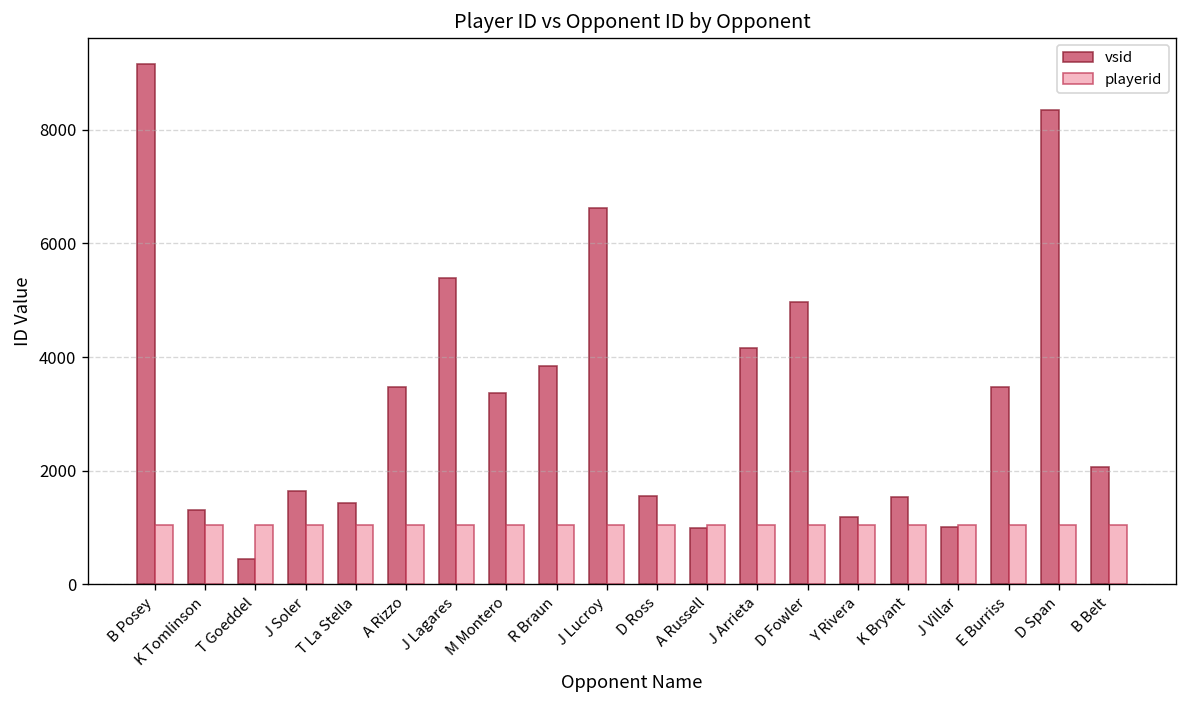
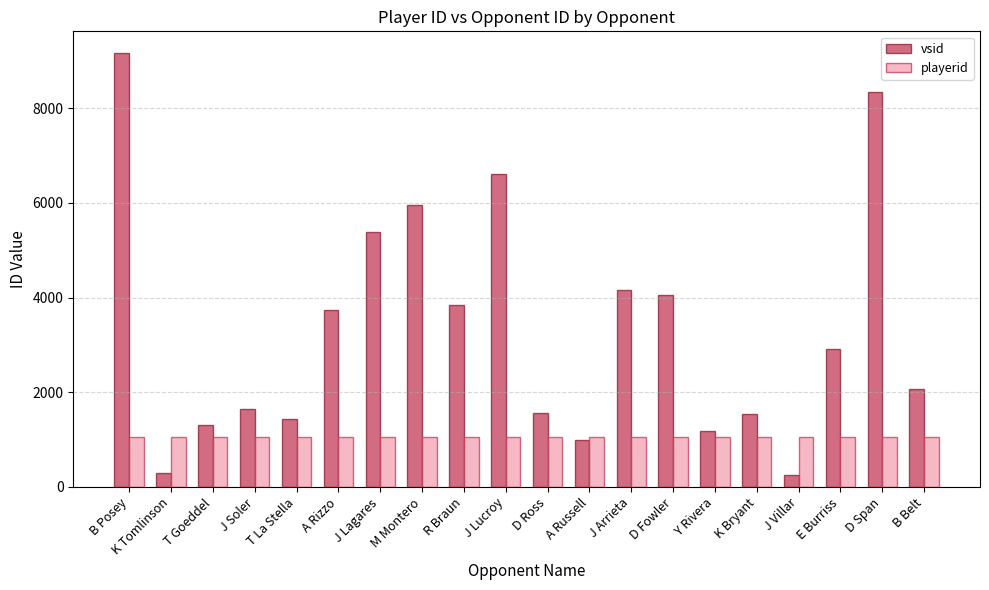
vsid, K Tomlinson: 1300 -> 300
vsid, T Goeddel: 500 -> 1300
vsid, A Rizzo: 3500 -> 3700
vsid, M Montero: 3400 -> 6000
vsid, D Fowler: 5000 -> 4100
vsid, J Villar: 1000 -> 300
vsid, E Burriss: 3500 -> 2900
